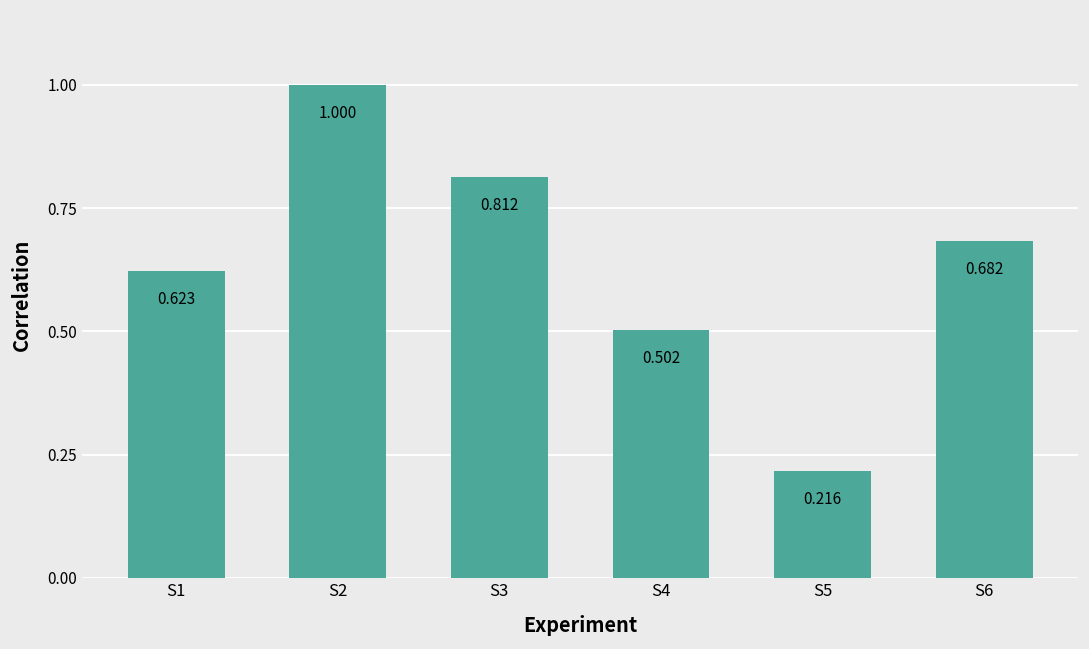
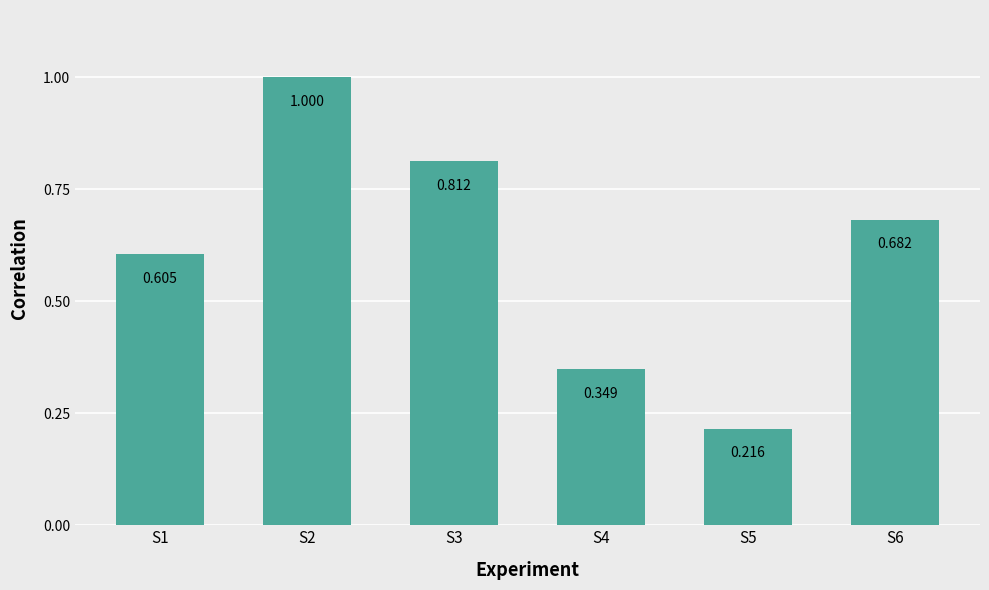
S1: 0.623 -> 0.605
S4: 0.502 -> 0.349
